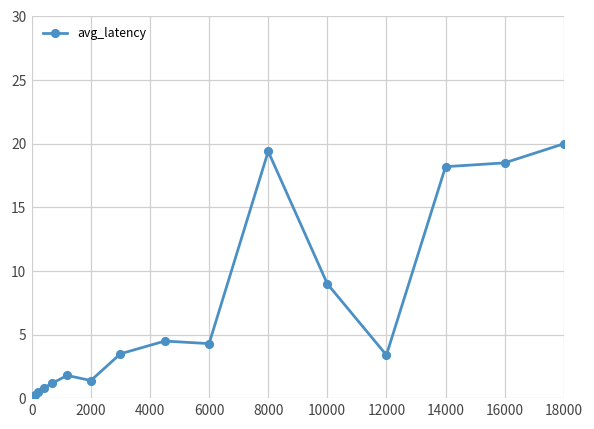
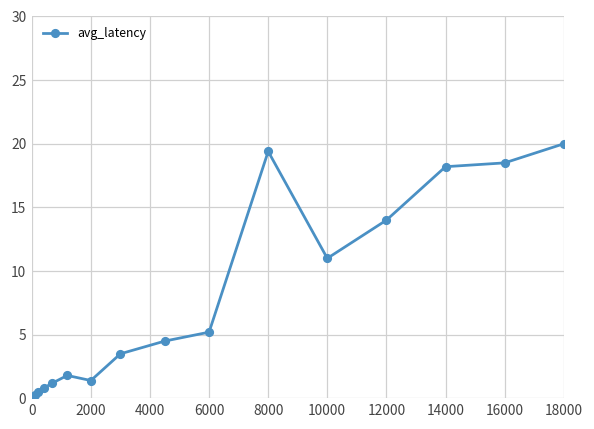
6000: 4.3 -> 5.2
10000: 9 -> 11
12000: 3.4 -> 14.0
